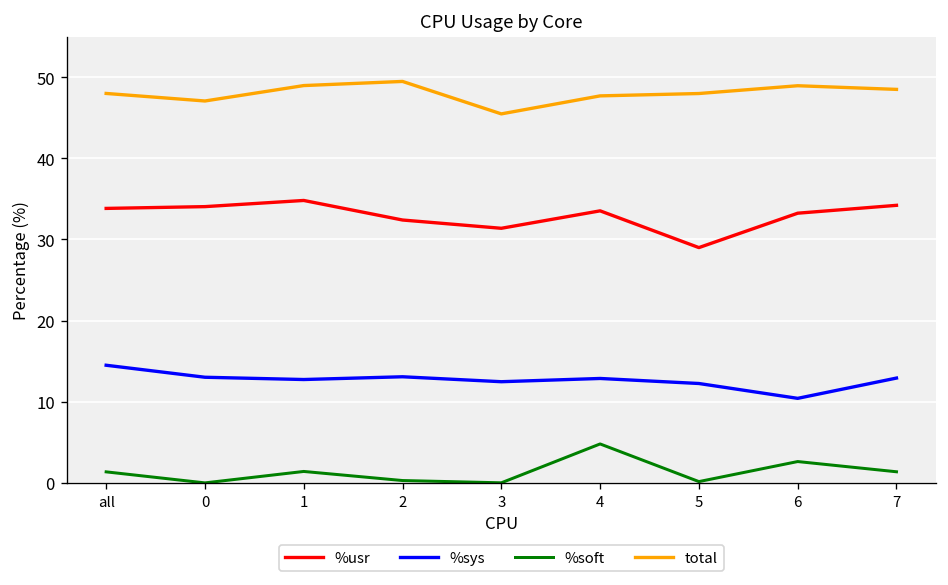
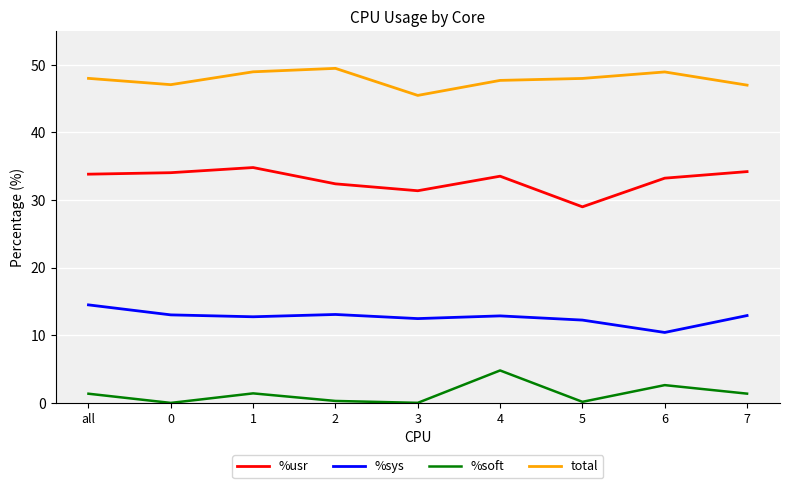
total, 7: 49 -> 47
